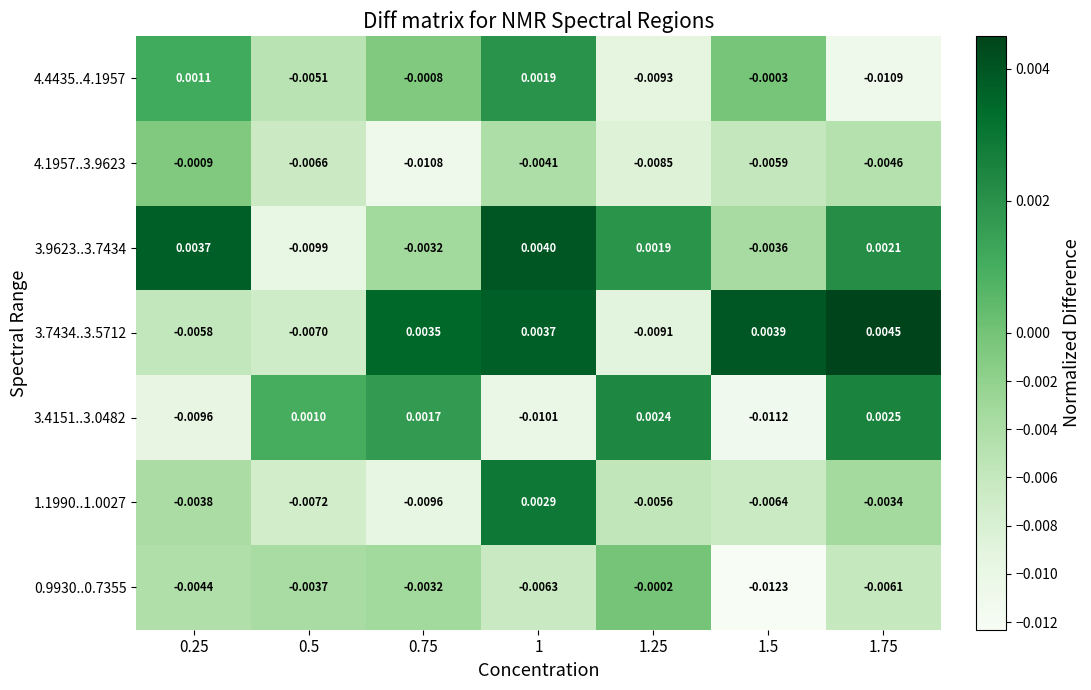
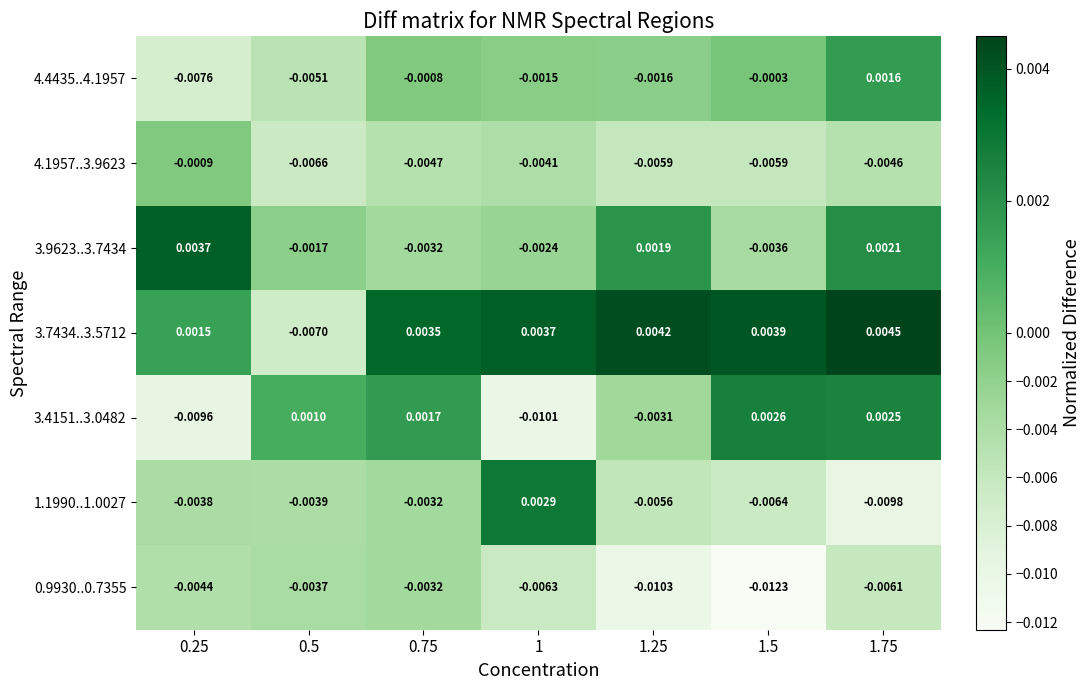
4.4435..4.1957, 0.25: 0.0011 -> -0.0076
4.4435..4.1957, 1: 0.0019 -> -0.0015
4.4435..4.1957, 1.25: -0.0093 -> -0.0016
4.4435..4.1957, 1.75: -0.0109 -> 0.0016
4.1957..3.9623, 0.75: -0.0108 -> -0.0047
4.1957..3.9623, 1.25: -0.0085 -> -0.0059
3.9623..3.7434, 0.5: -0.0099 -> -0.0017
3.9623..3.7434, 1: 0.0040 -> -0.0024
3.7434..3.5712, 0.25: -0.0058 -> 0.0015
3.7434..3.5712, 1.25: -0.0091 -> 0.0042
3.4151..3.0482, 1.25: 0.0024 -> -0.0031
3.4151..3.0482, 1.5: -0.0112 -> 0.0026
1.1990..1.0027, 0.5: -0.0072 -> -0.0039
1.1990..1.0027, 0.75: -0.0096 -> -0.0032
1.1990..1.0027, 1.75: -0.0034 -> -0.0098
0.9930..0.7355, 1.25: -0.0002 -> -0.0103
